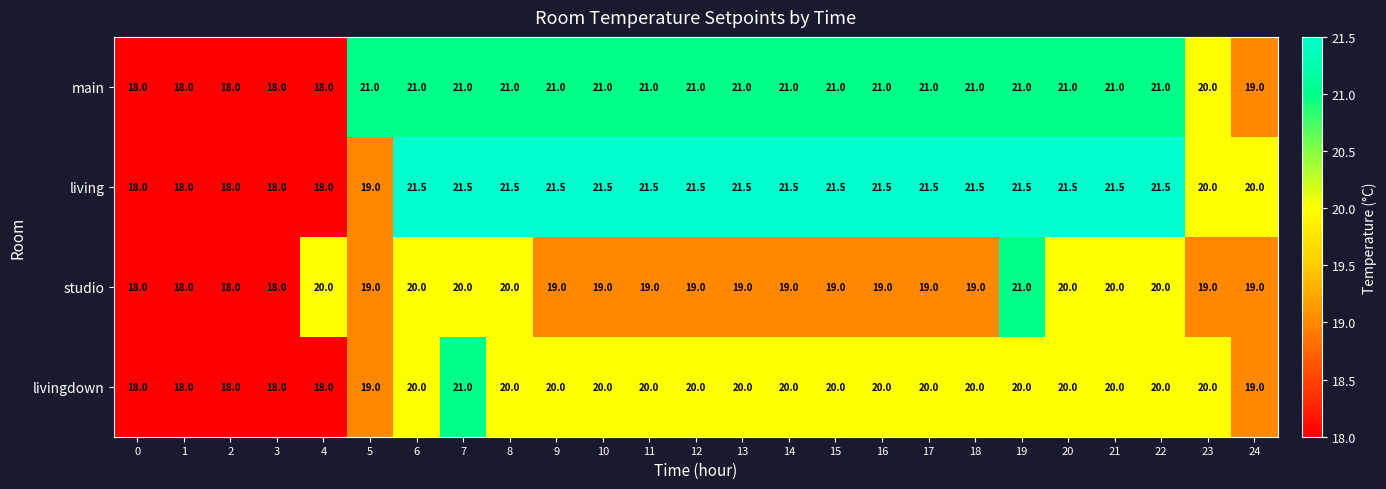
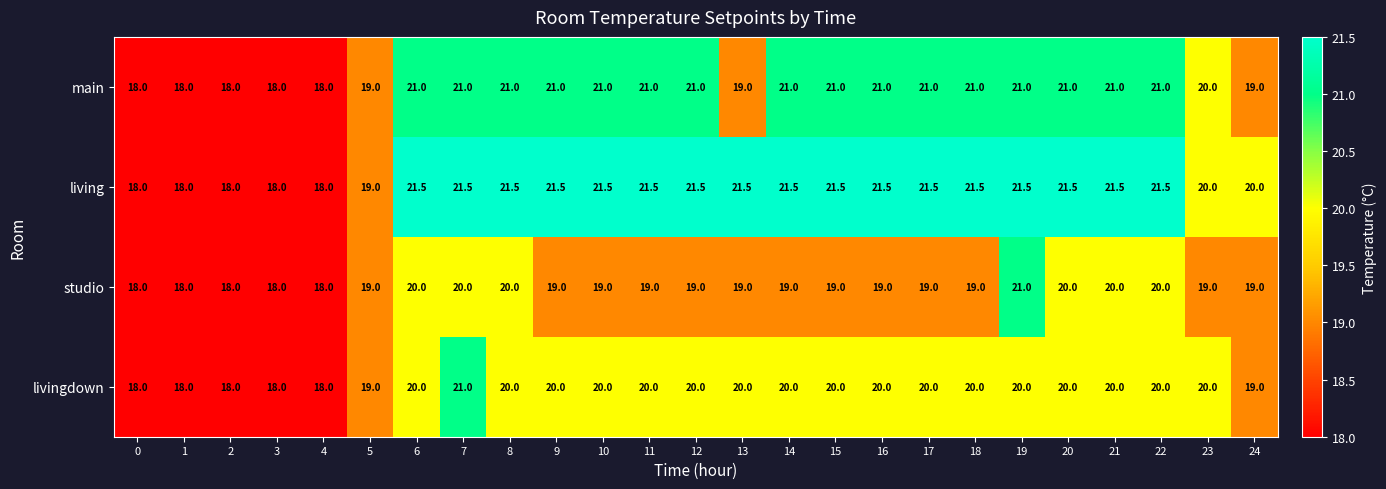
main, 5: 21.0 -> 19.0
main, 13: 21.0 -> 19.0
studio, 4: 20.0 -> 18.0
